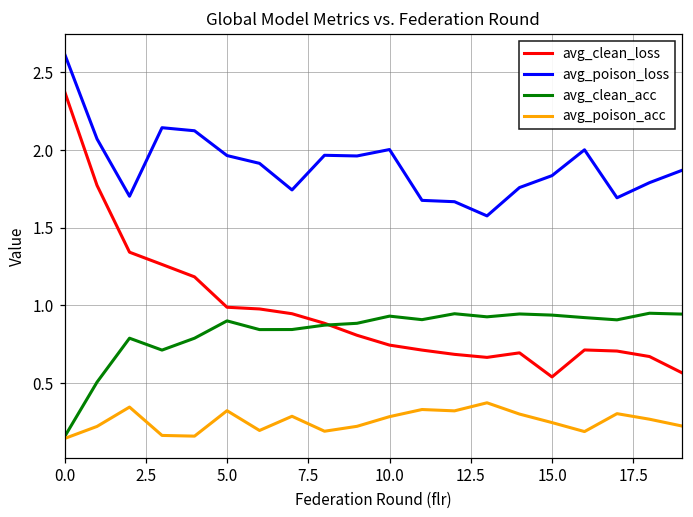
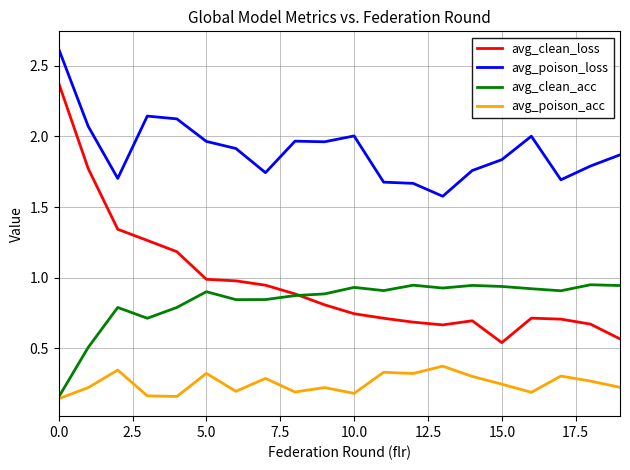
avg_poison_acc, 10.0: 0.28 -> 0.18
